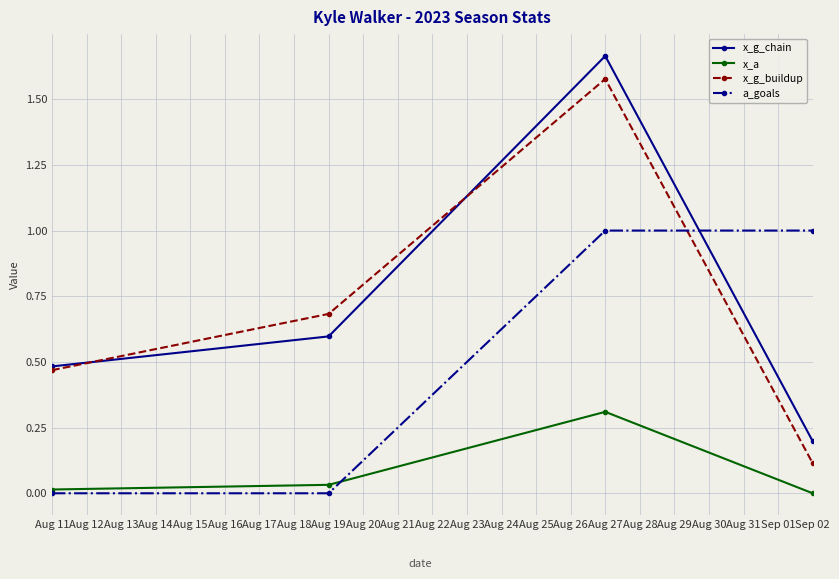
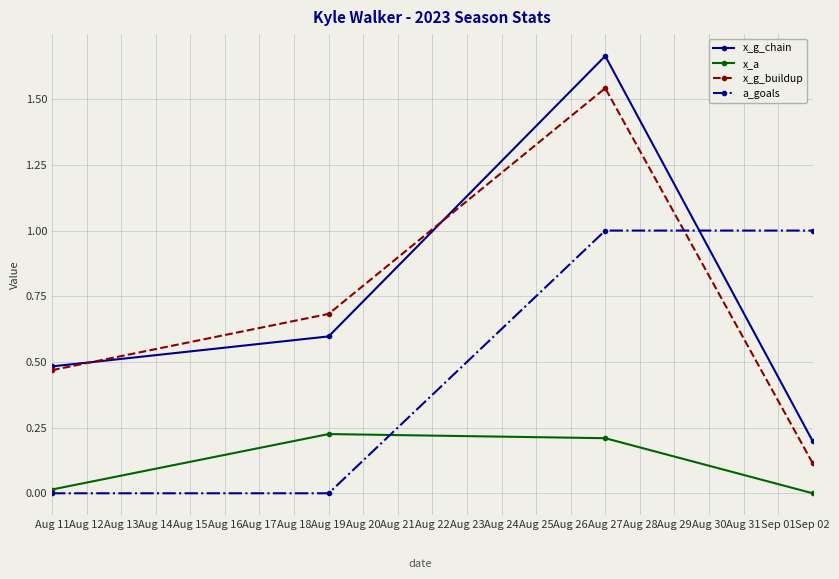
x_a, Aug 19: 0.03 -> 0.23
x_a, Aug 27: 0.31 -> 0.21
x_g_buildup, Aug 27: 1.58 -> 1.54
